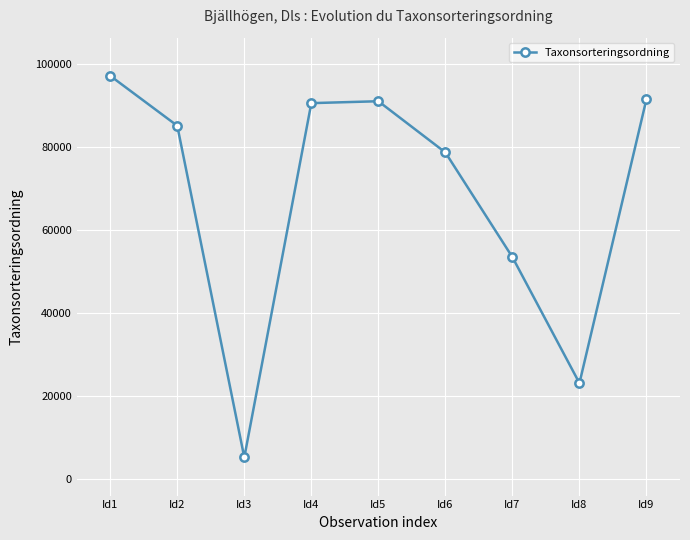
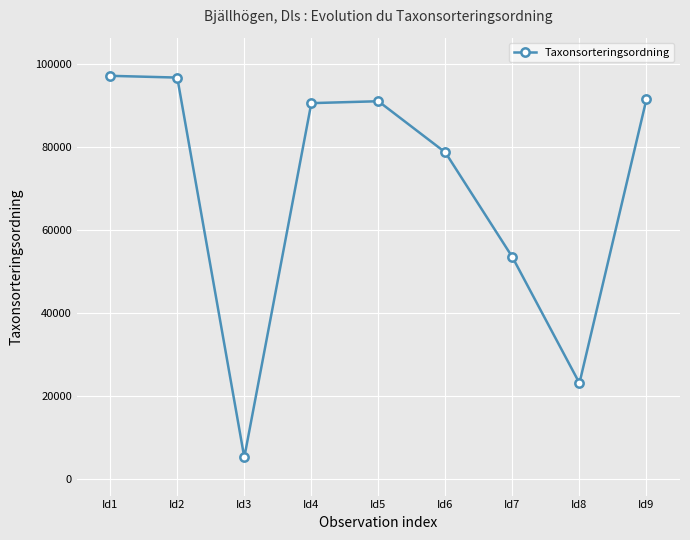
Id2: 85000 -> 97000
